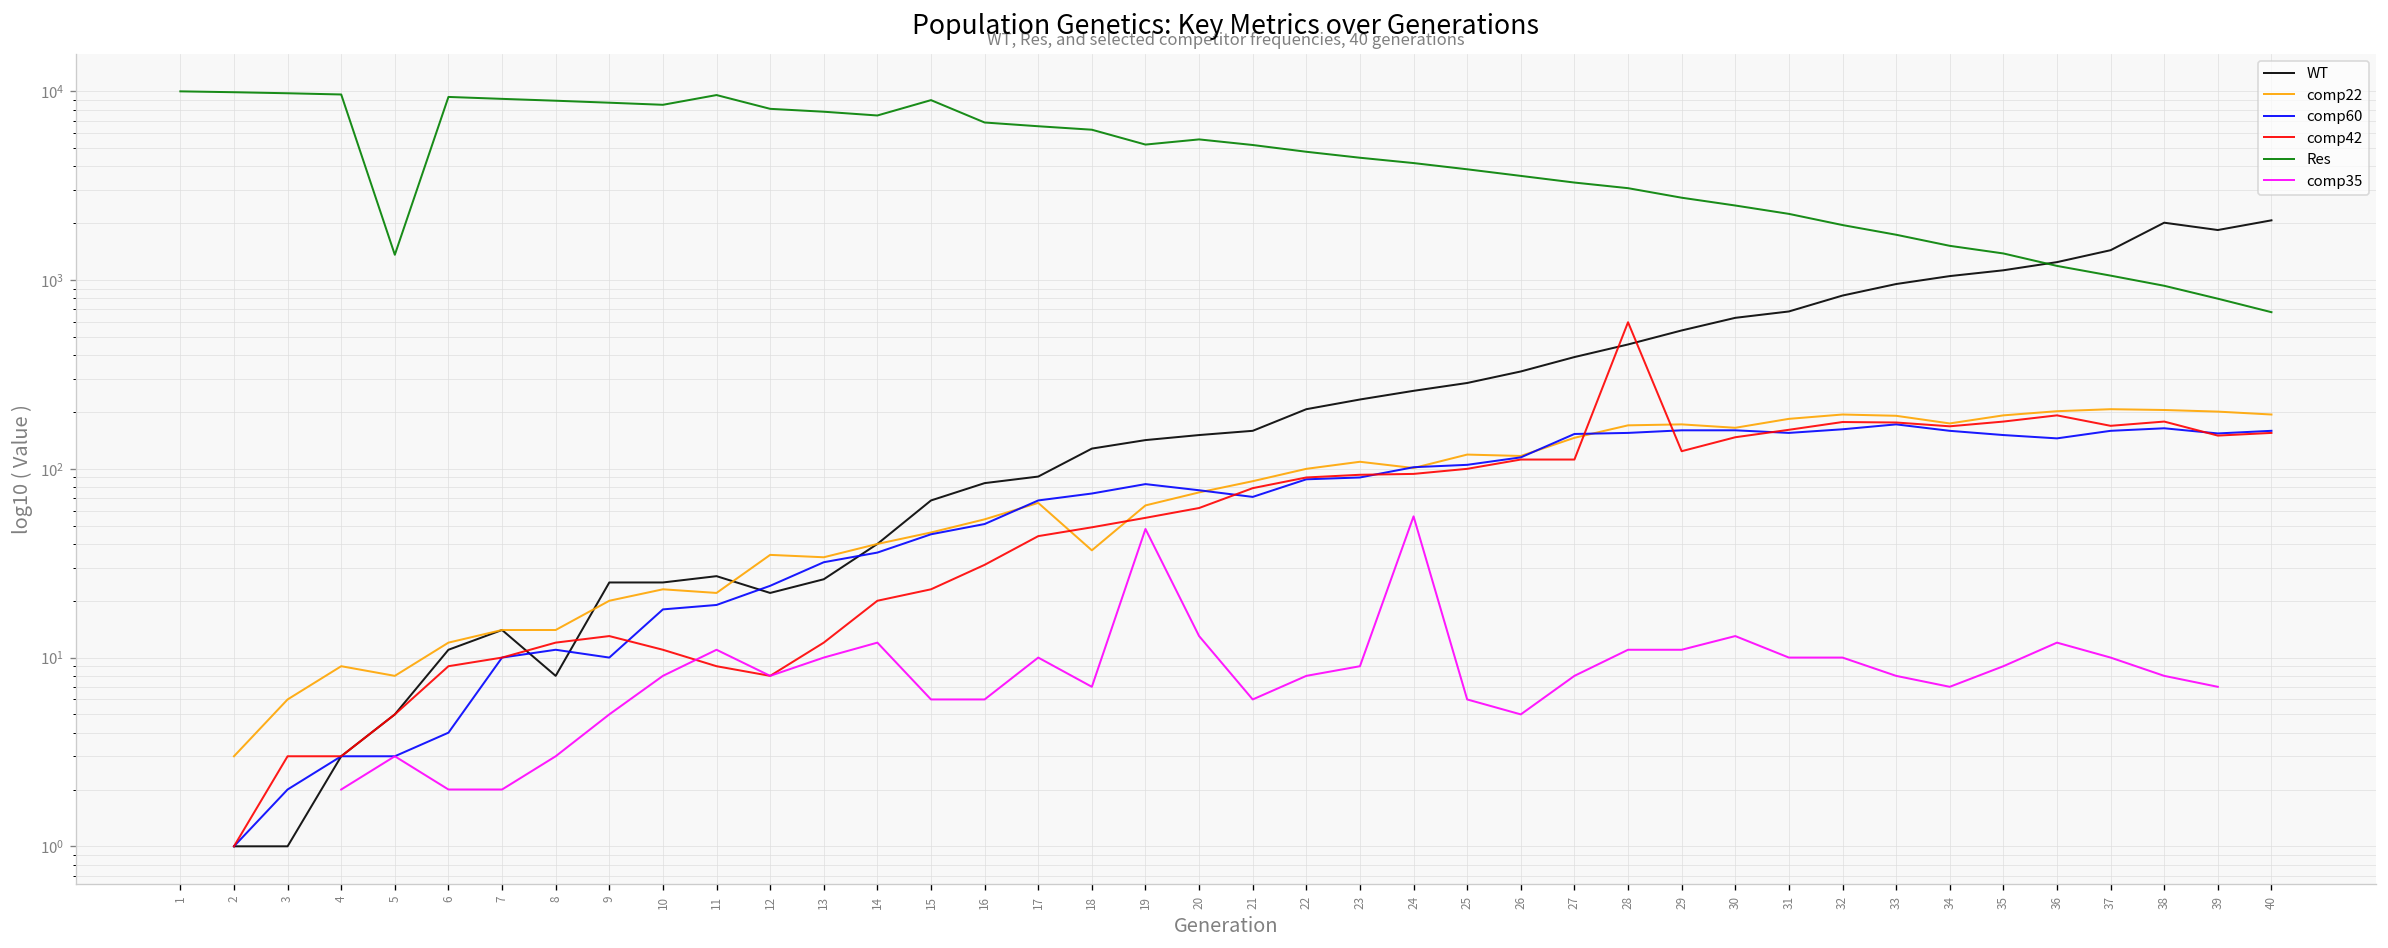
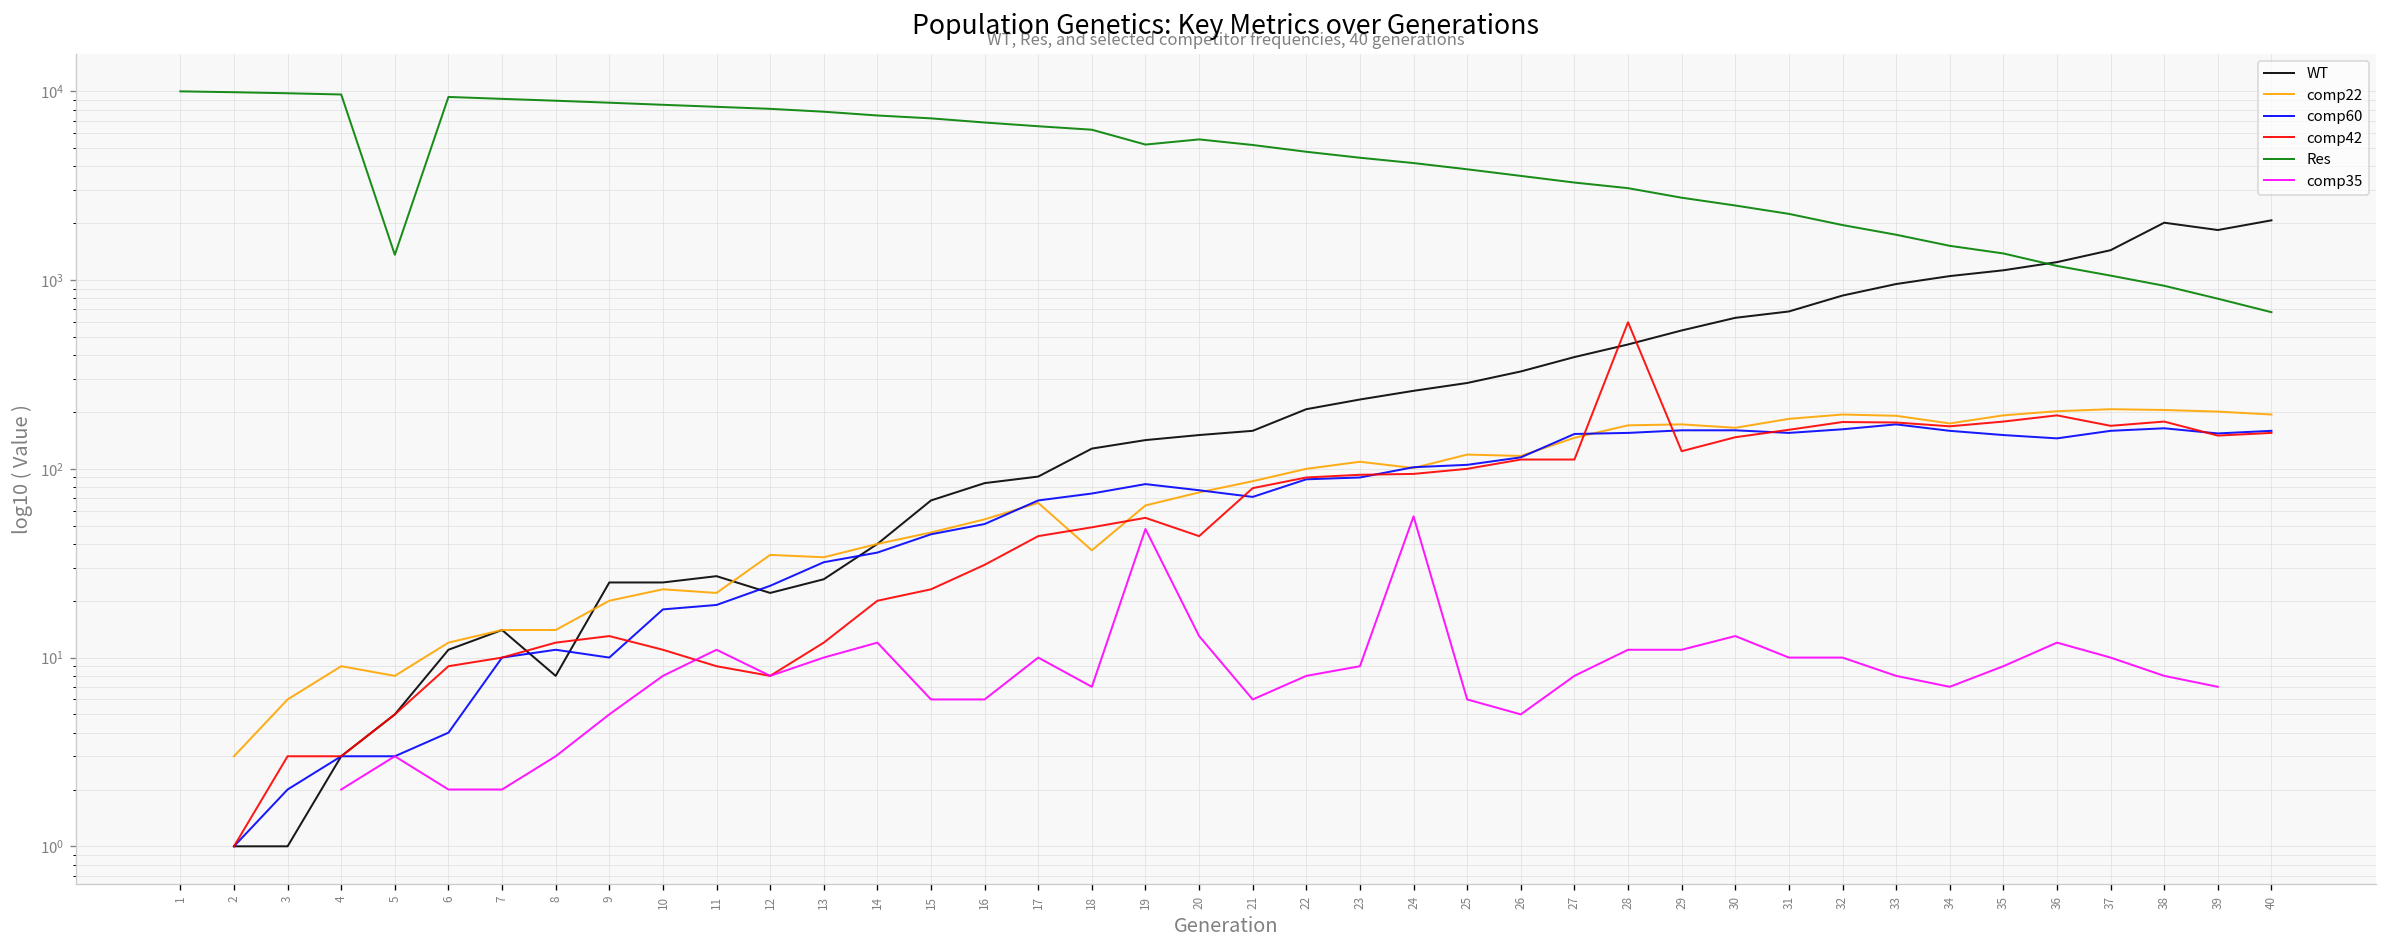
Res, 11: 10000 -> 8000
Res, 15: 9000 -> 7000
comp42, 20: 62 -> 44
